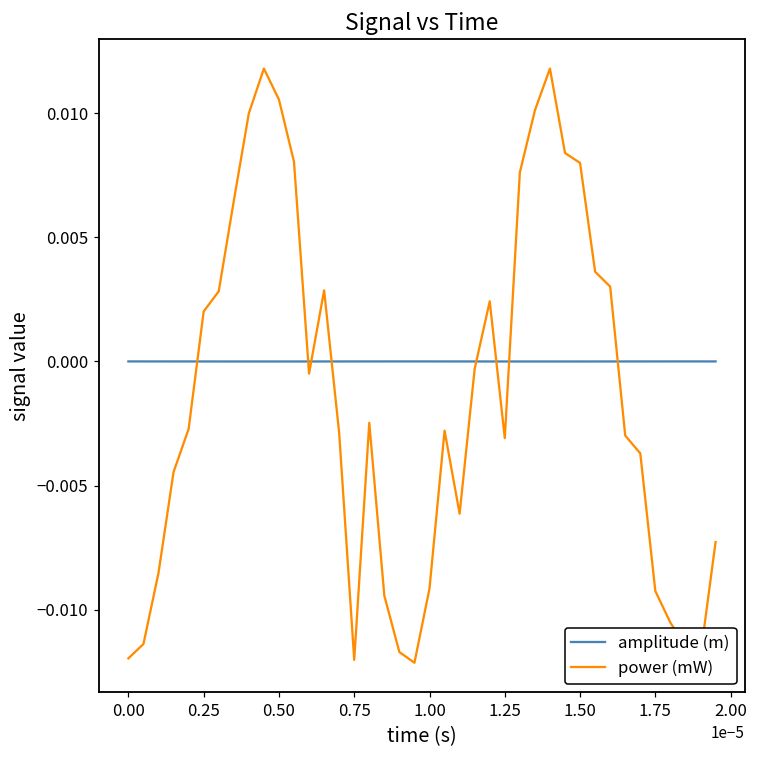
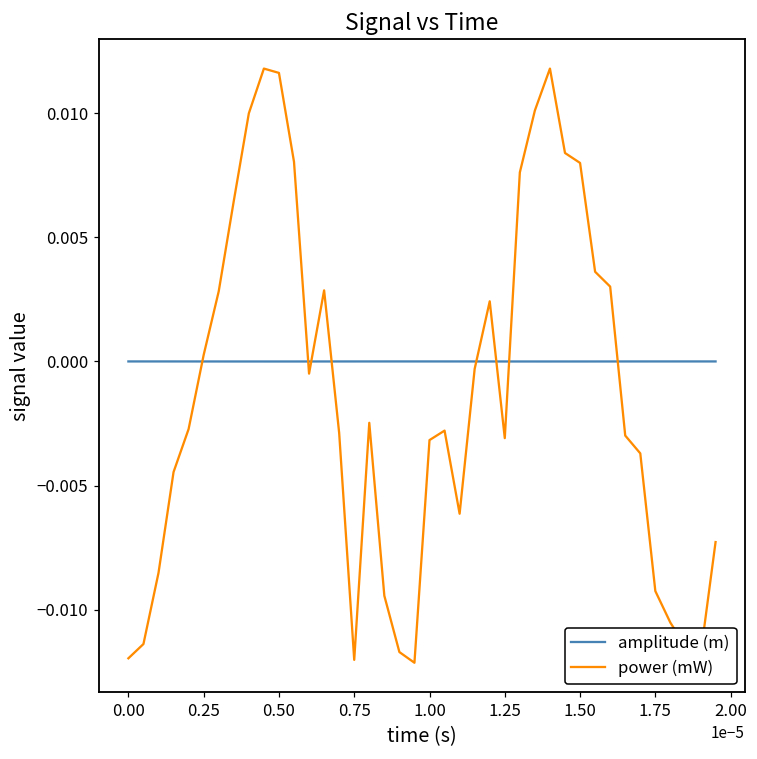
power (mW), 0.25: 0.0020 -> 0.0003
power (mW), 0.50: 0.0105 -> 0.0116
power (mW), 1.00: -0.0091 -> -0.0032
